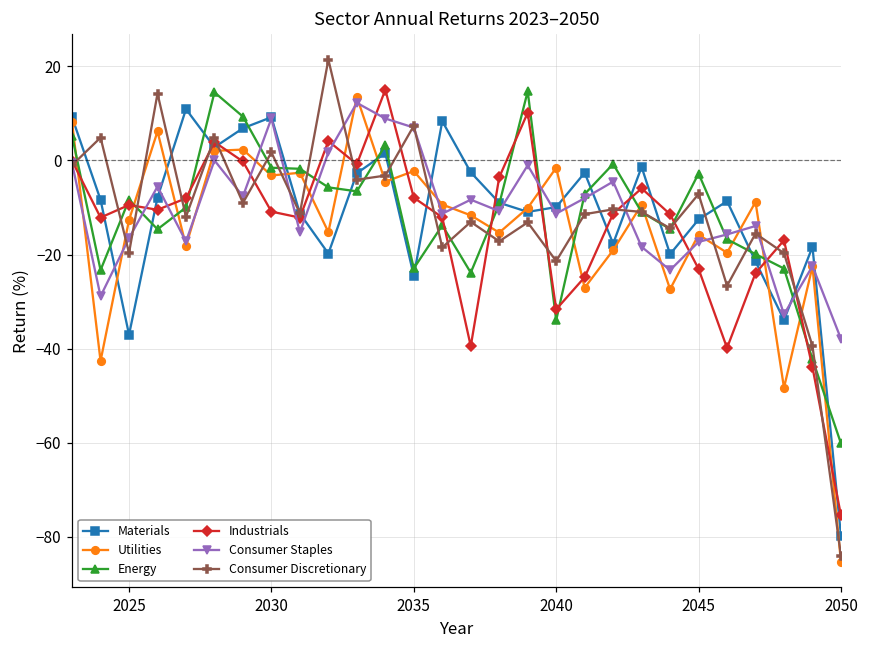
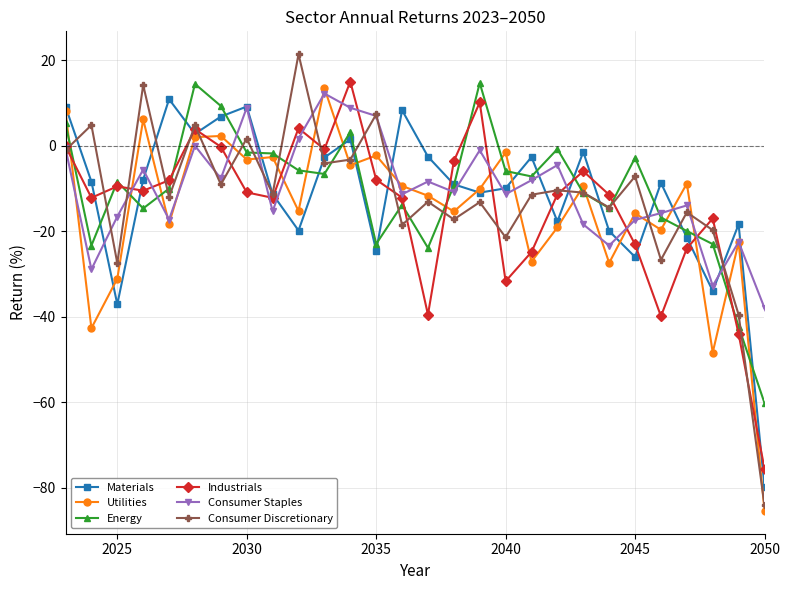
Utilities, 2025: -13 -> -31
Consumer Discretionary, 2025: -20 -> -27
Energy, 2040: -34 -> -6
Materials, 2045: -13 -> -26
